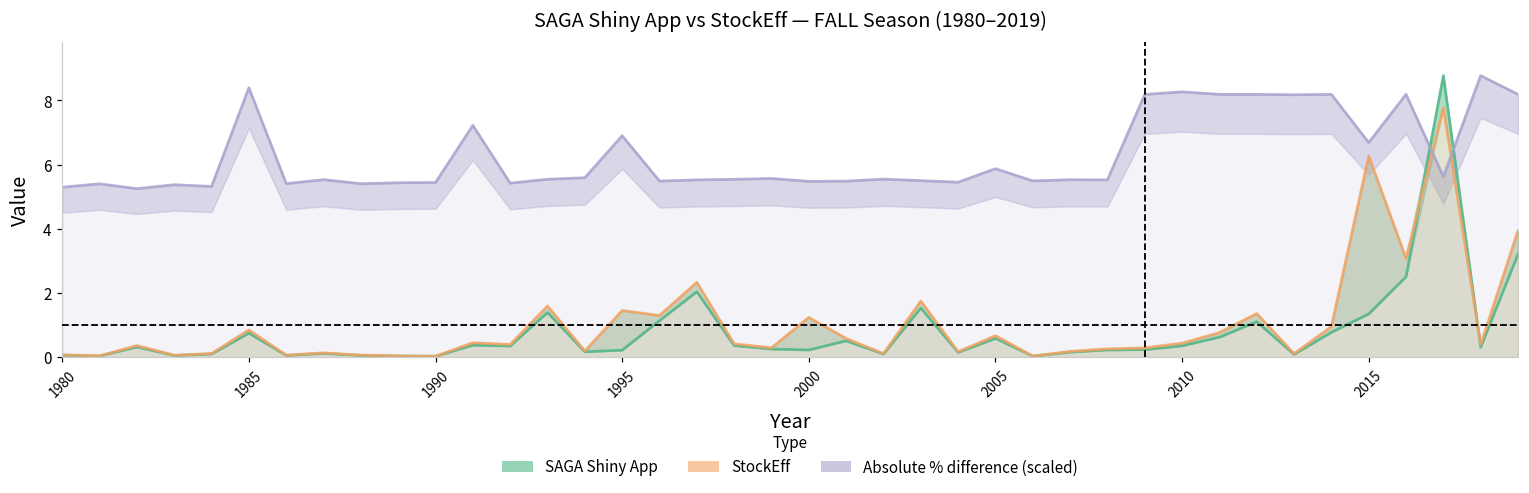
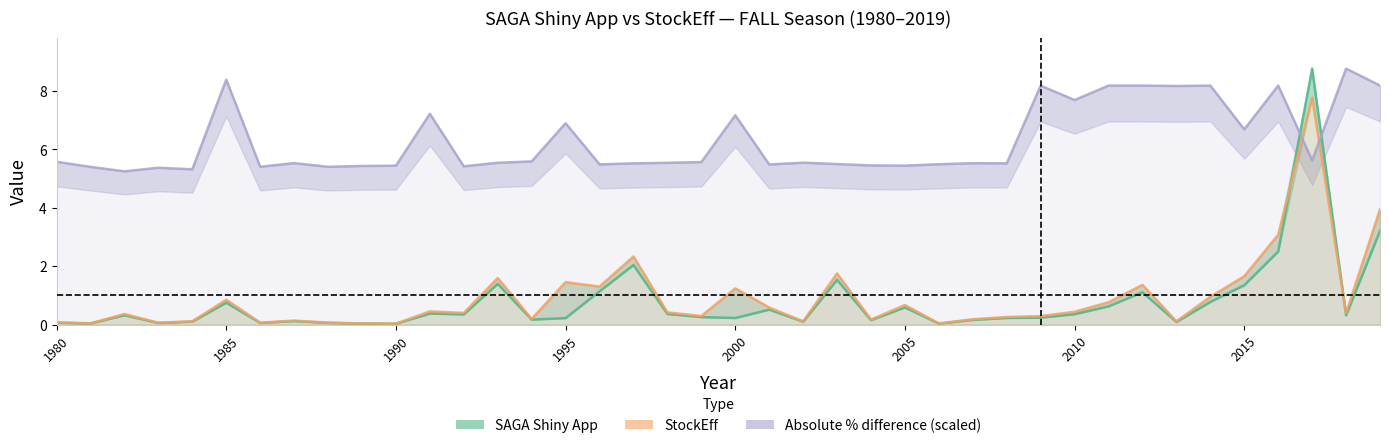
Absolute % difference (scaled), 1980: 5.3 -> 5.6
Absolute % difference (scaled), 2000: 5.5 -> 7.2
Absolute % difference (scaled), 2005: 5.9 -> 5.4
Absolute % difference (scaled), 2010: 8.3 -> 7.7
StockEff, 2015: 6.3 -> 1.7
